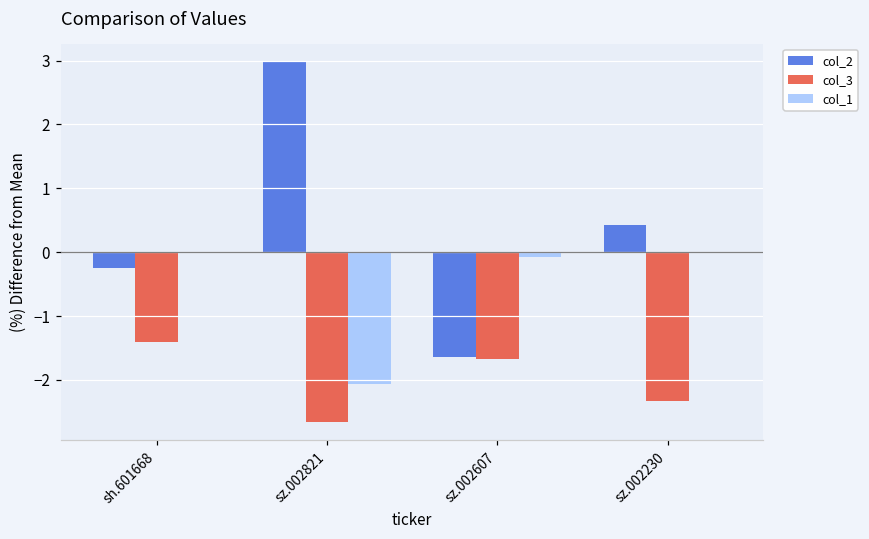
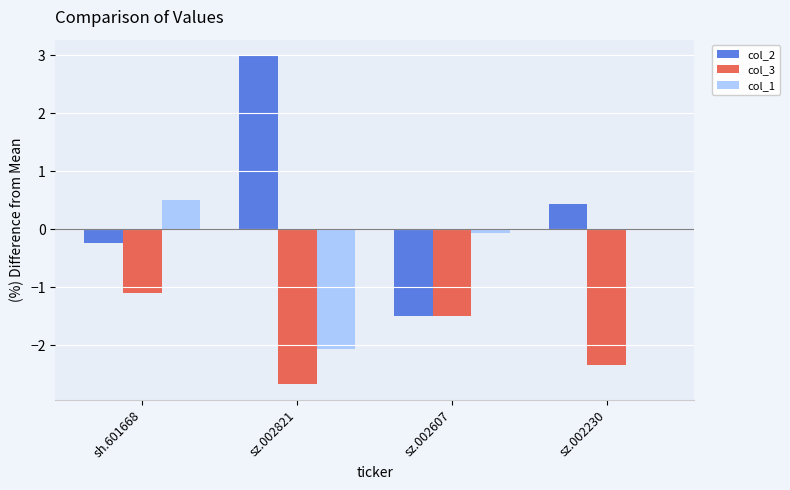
col_3, sh.601668: -1.4 -> -1.1
col_1, sh.601668: 0.0 -> 0.5
col_2, sz.002607: -1.6 -> -1.5
col_3, sz.002607: -1.7 -> -1.5
